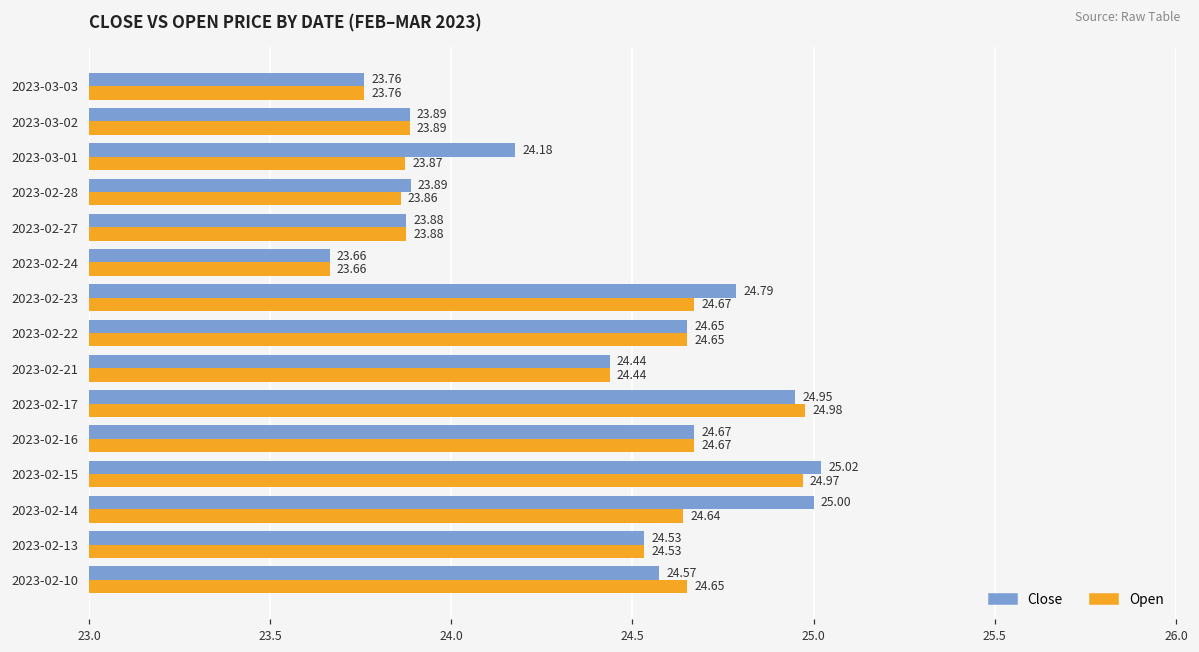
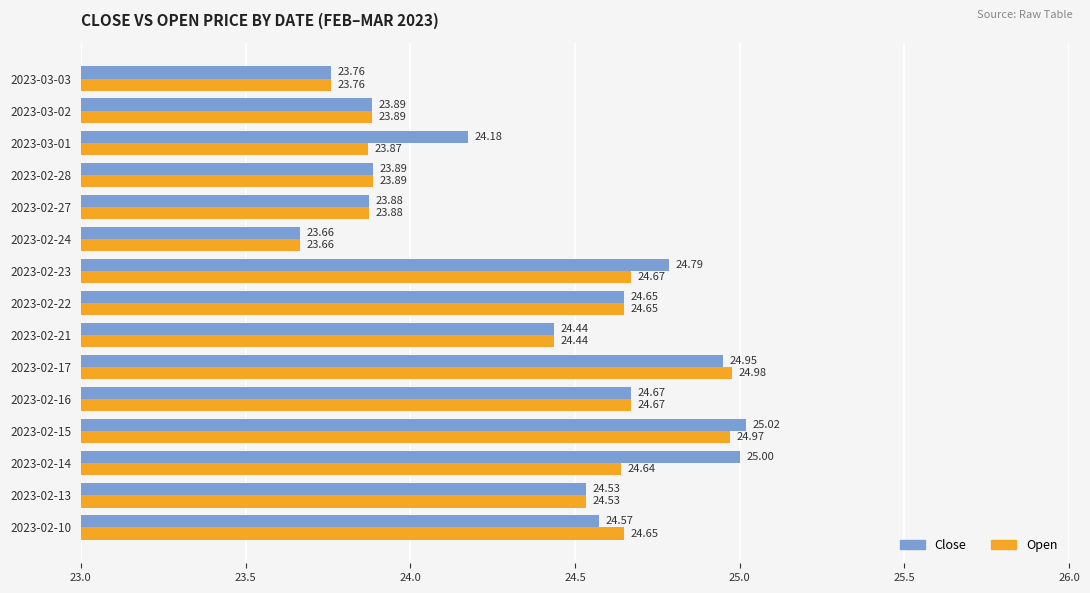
Open, 2023-02-28: 23.86 -> 23.89
